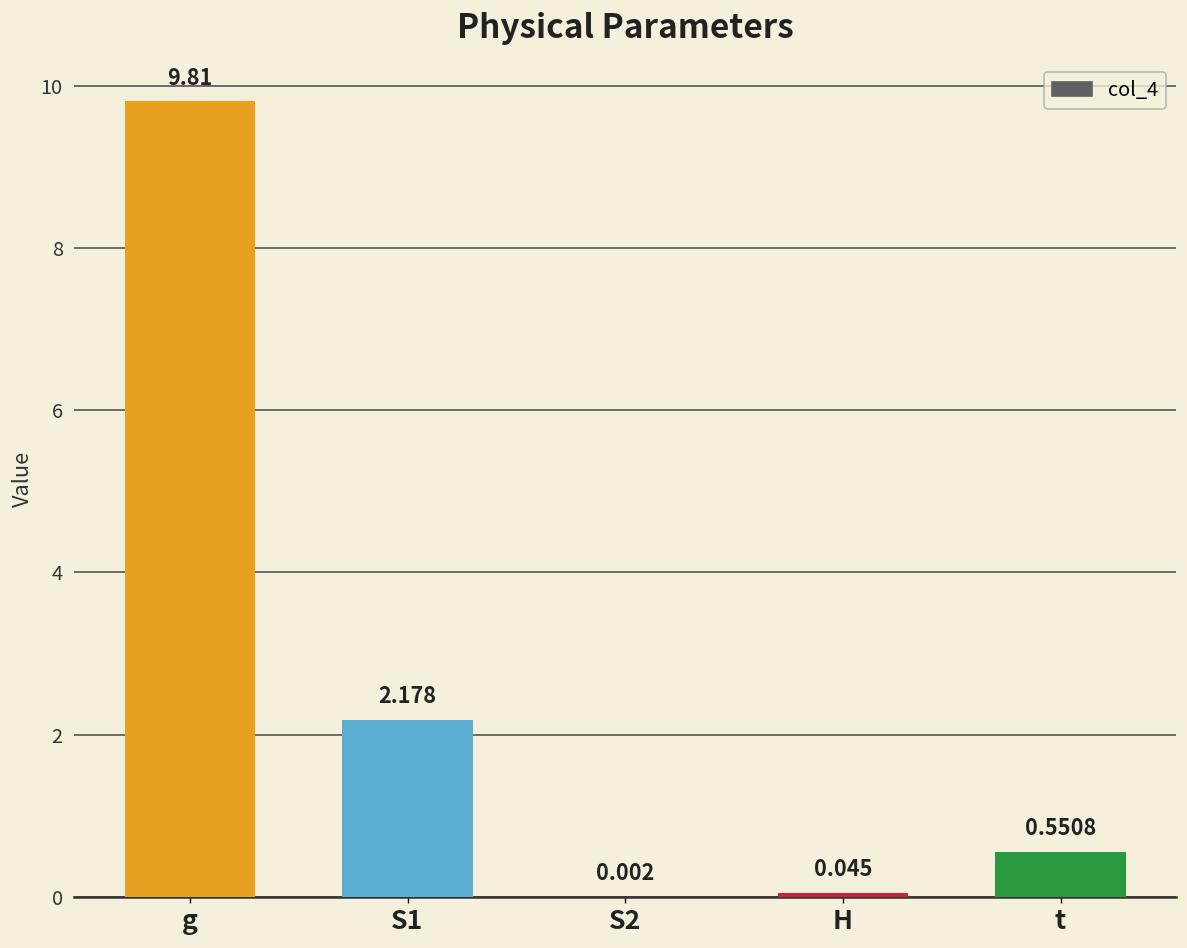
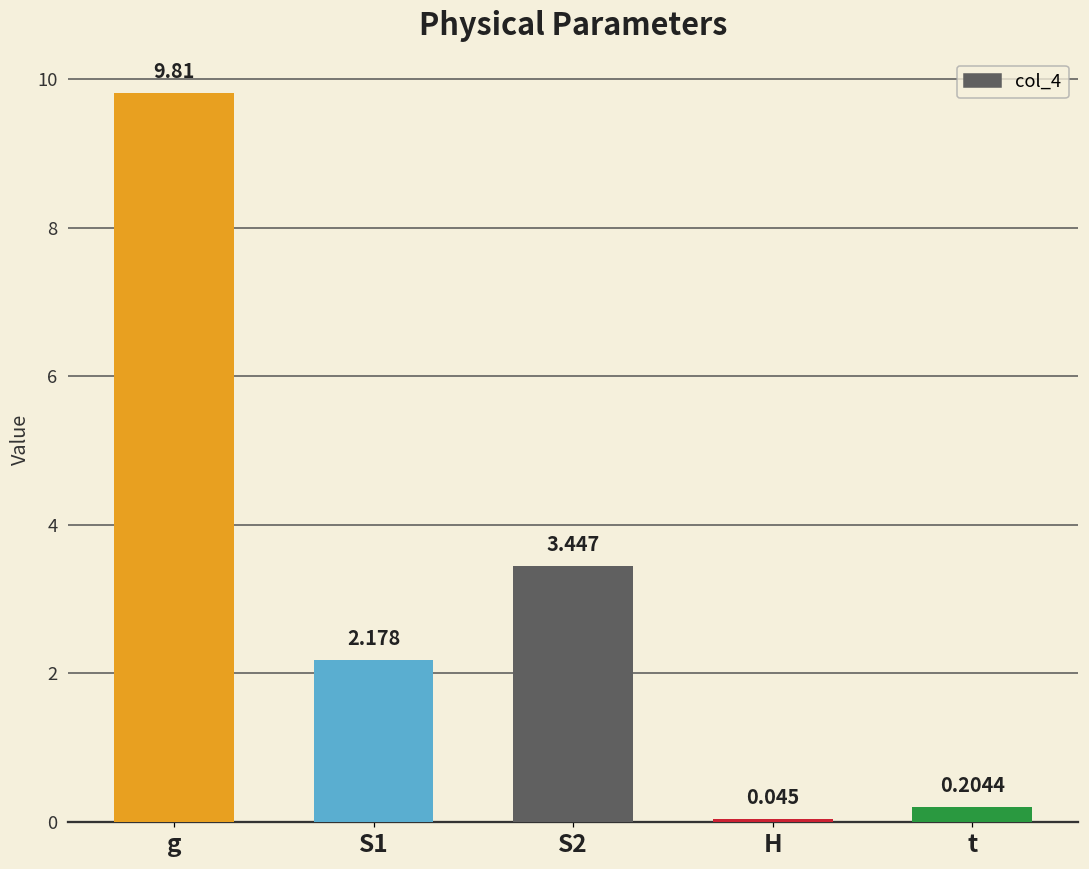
S2: 0.002 -> 3.447
t: 0.5508 -> 0.2044
